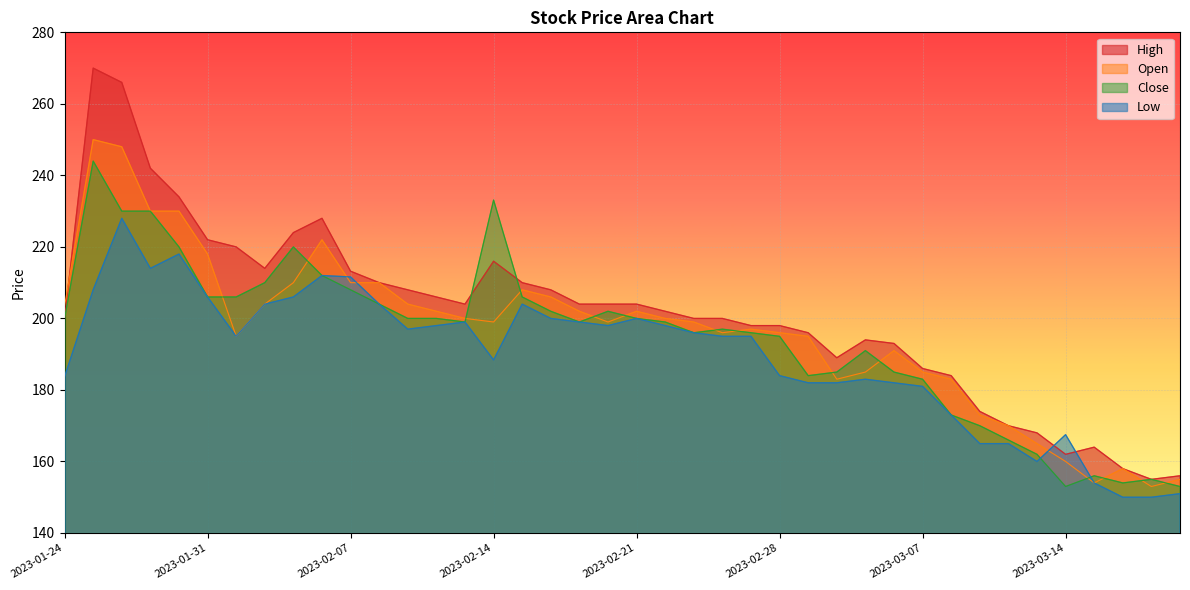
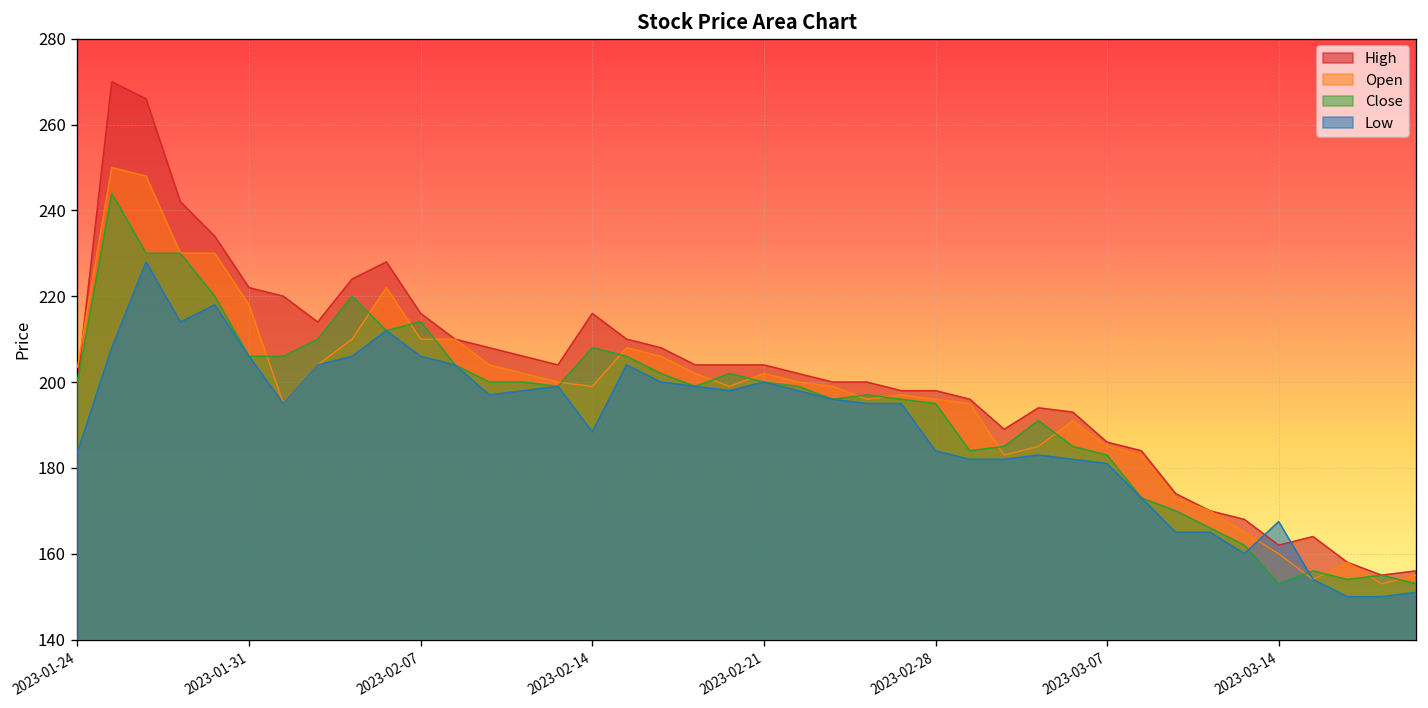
High, 2023-02-07: 213 -> 216
Close, 2023-02-07: 208 -> 214
Low, 2023-02-07: 212 -> 206
Close, 2023-02-14: 233 -> 208
